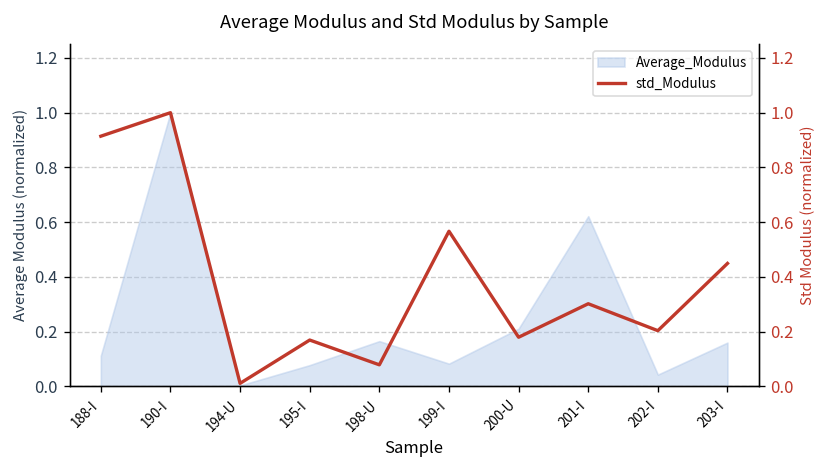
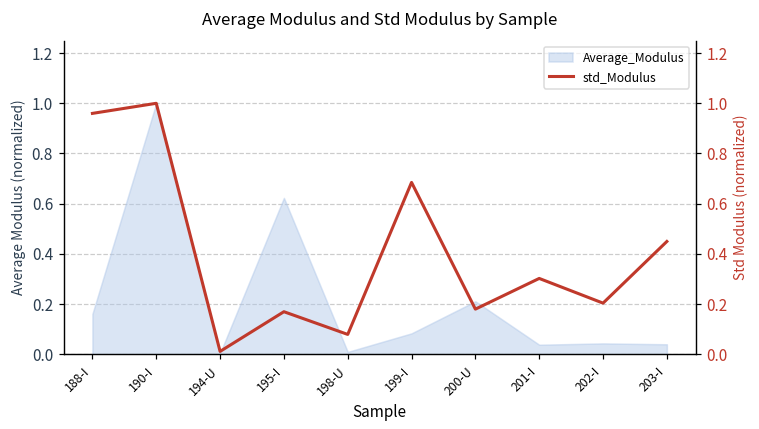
Average_Modulus, 188-I: 0.11 -> 0.16
Average_Modulus, 195-I: 0.08 -> 0.62
Average_Modulus, 198-U: 0.17 -> 0.01
Average_Modulus, 201-I: 0.62 -> 0.04
Average_Modulus, 203-I: 0.16 -> 0.04
std_Modulus, 188-I: 0.91 -> 0.96
std_Modulus, 199-I: 0.57 -> 0.68
